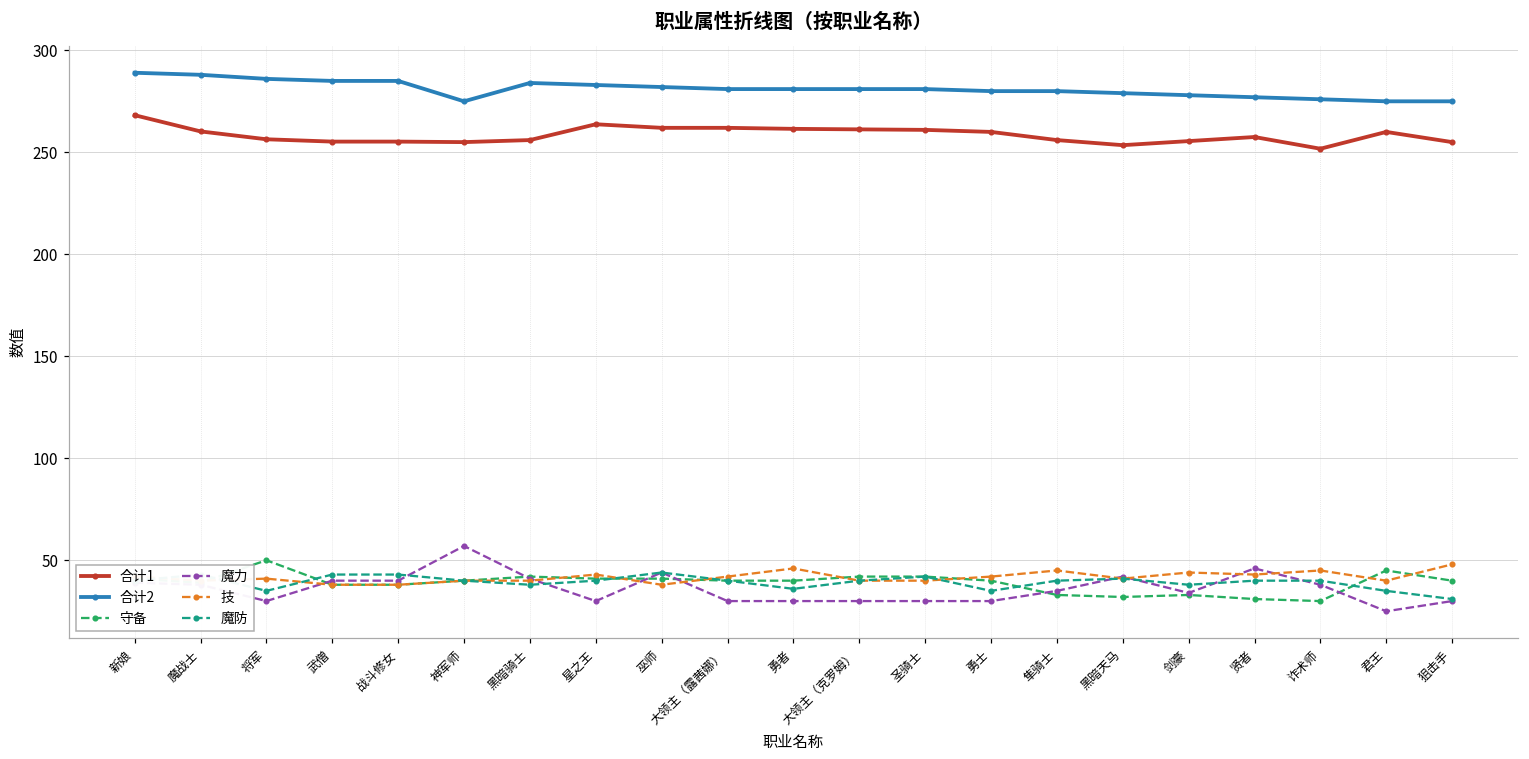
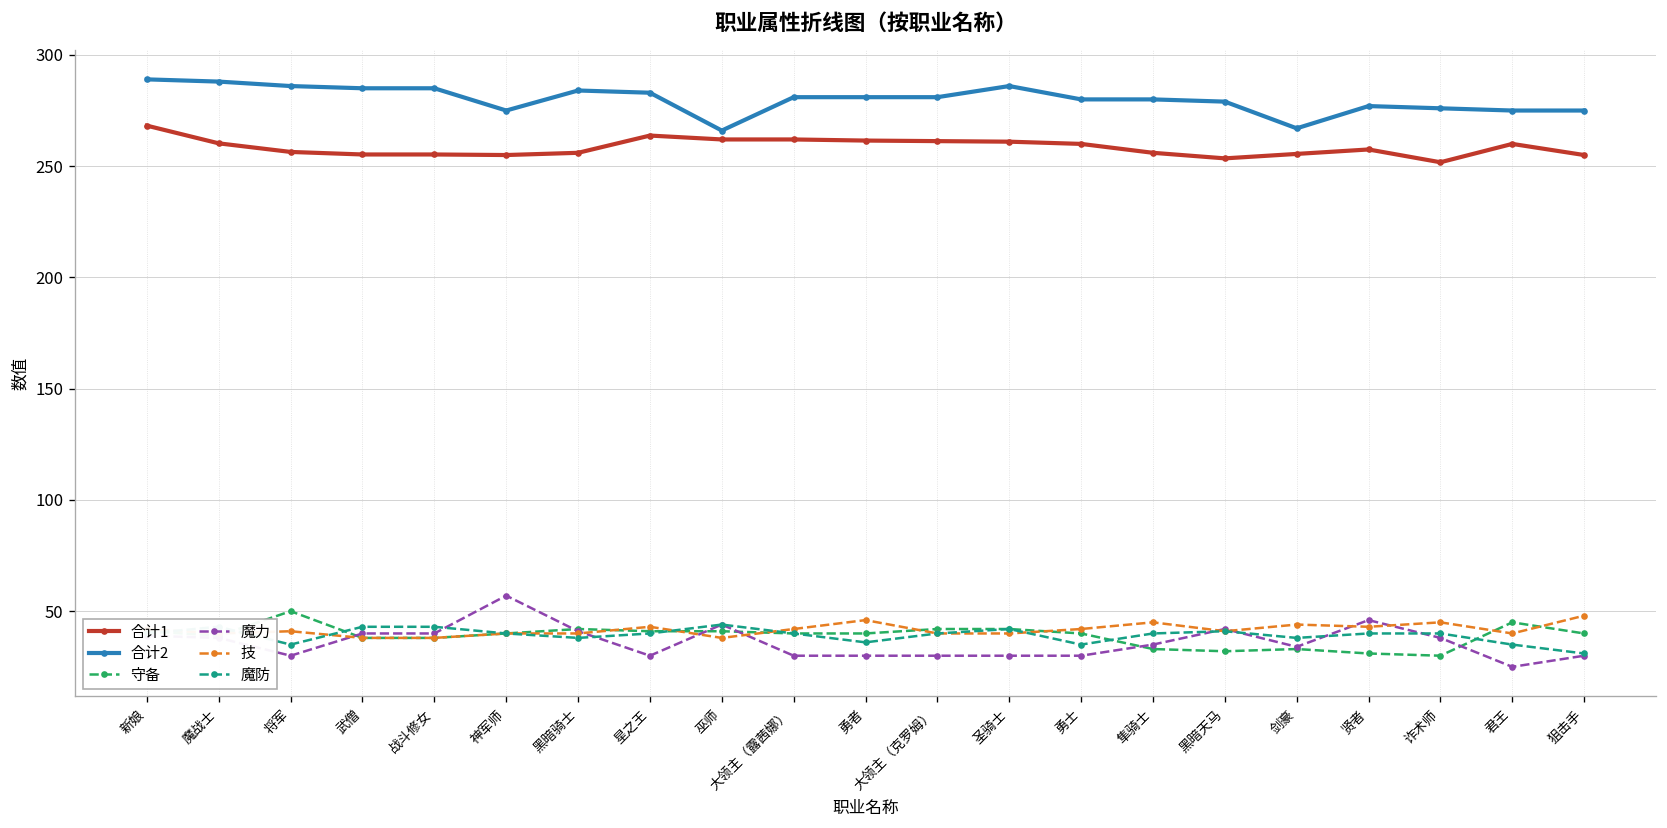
合计2, 巫师: 282 -> 266
合计2, 圣骑士: 281 -> 286
合计2, 剑豪: 278 -> 267
